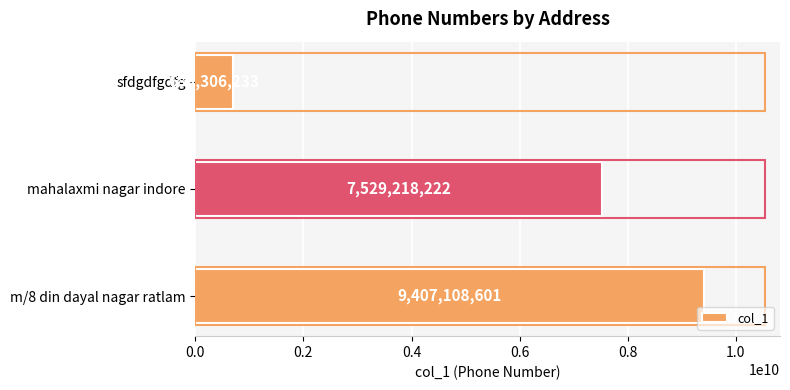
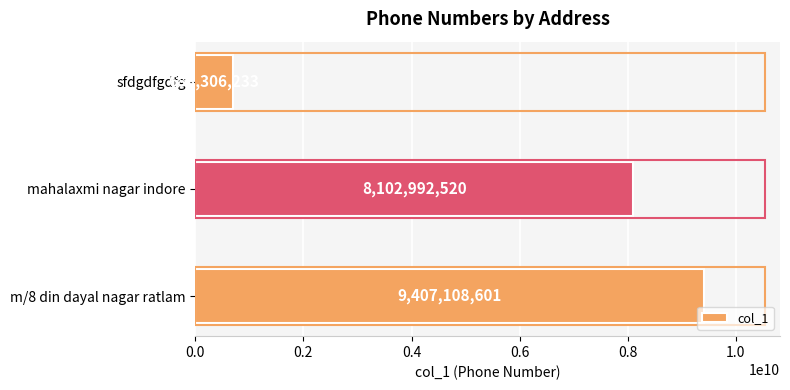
mahalaxmi nagar indore: 7,529,218,222 -> 8,102,992,520
